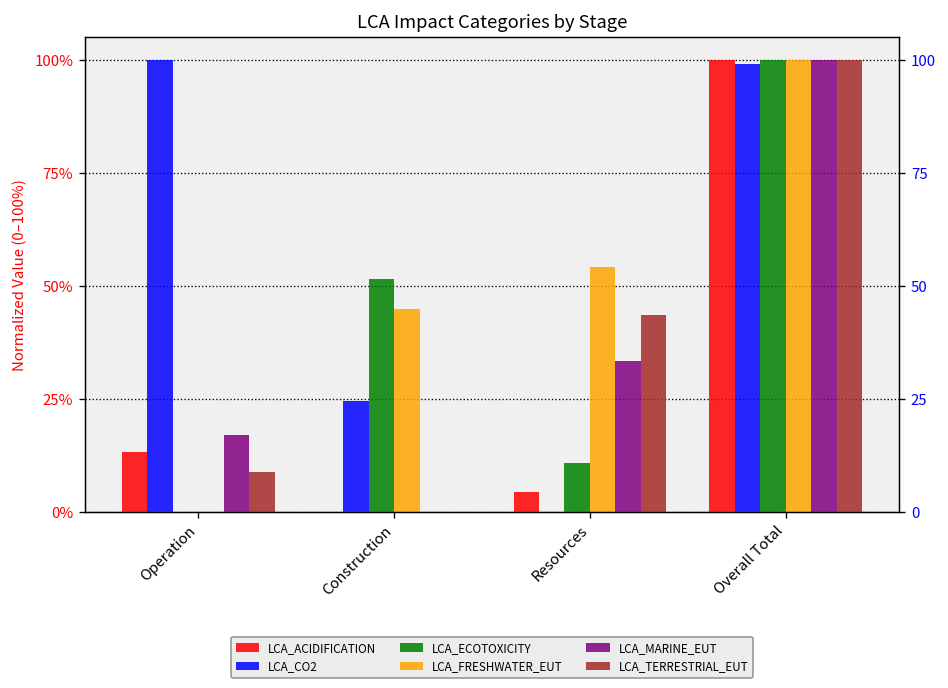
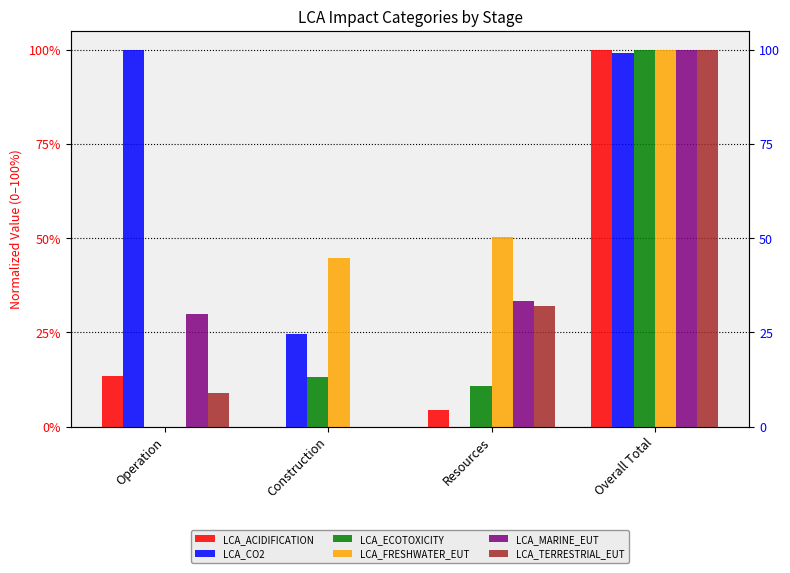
LCA_MARINE_EUT, Operation: 17% -> 30%
LCA_ECOTOXICITY, Construction: 52% -> 13%
LCA_FRESHWATER_EUT, Resources: 54% -> 50%
LCA_TERRESTRIAL_EUT, Resources: 44% -> 32%
